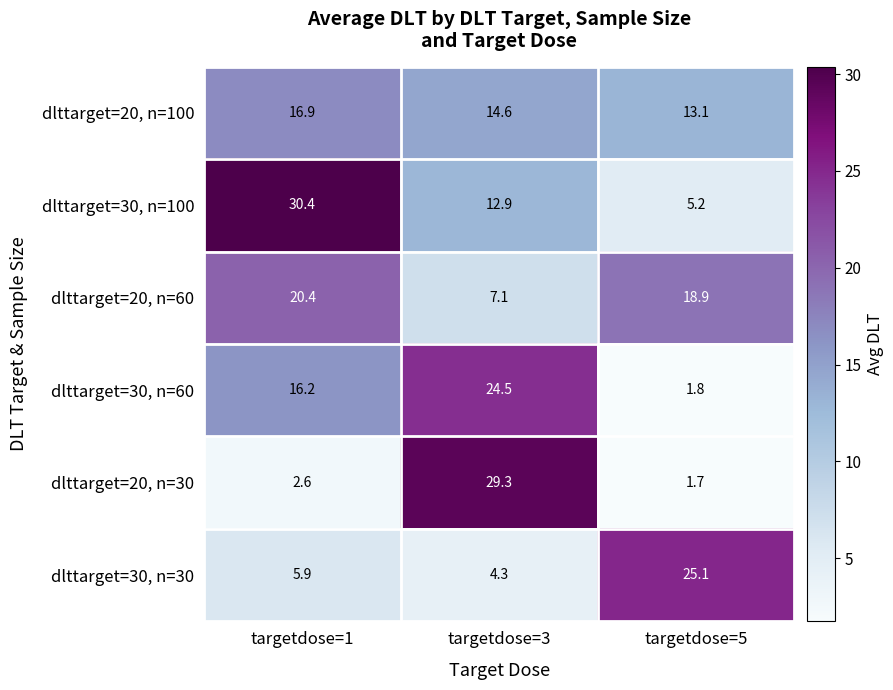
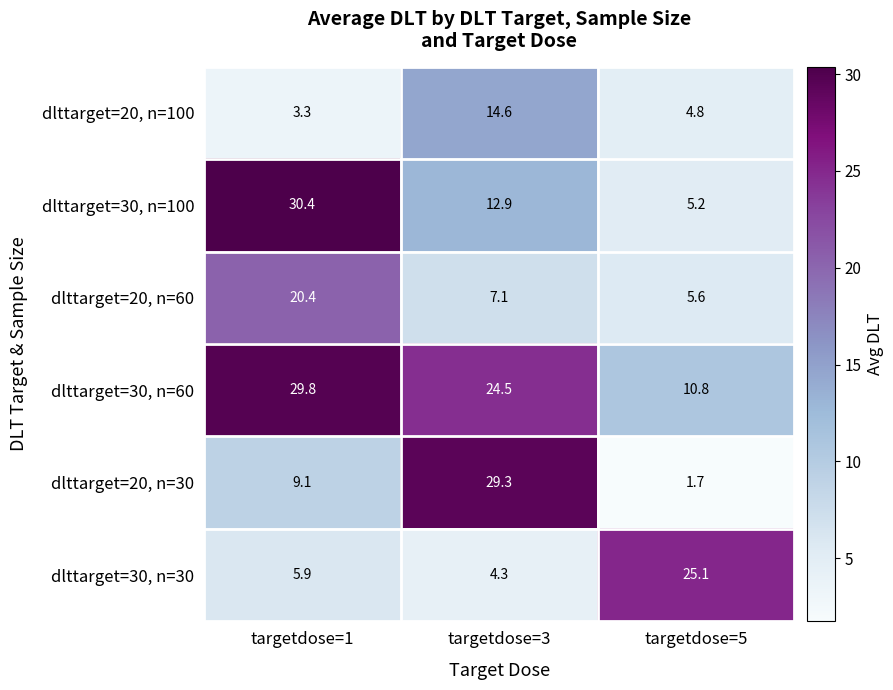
dlttarget=20, n=100, targetdose=1: 16.9 -> 3.3
dlttarget=20, n=100, targetdose=5: 13.1 -> 4.8
dlttarget=20, n=60, targetdose=5: 18.9 -> 5.6
dlttarget=30, n=60, targetdose=1: 16.2 -> 29.8
dlttarget=30, n=60, targetdose=5: 1.8 -> 10.8
dlttarget=20, n=30, targetdose=1: 2.6 -> 9.1
